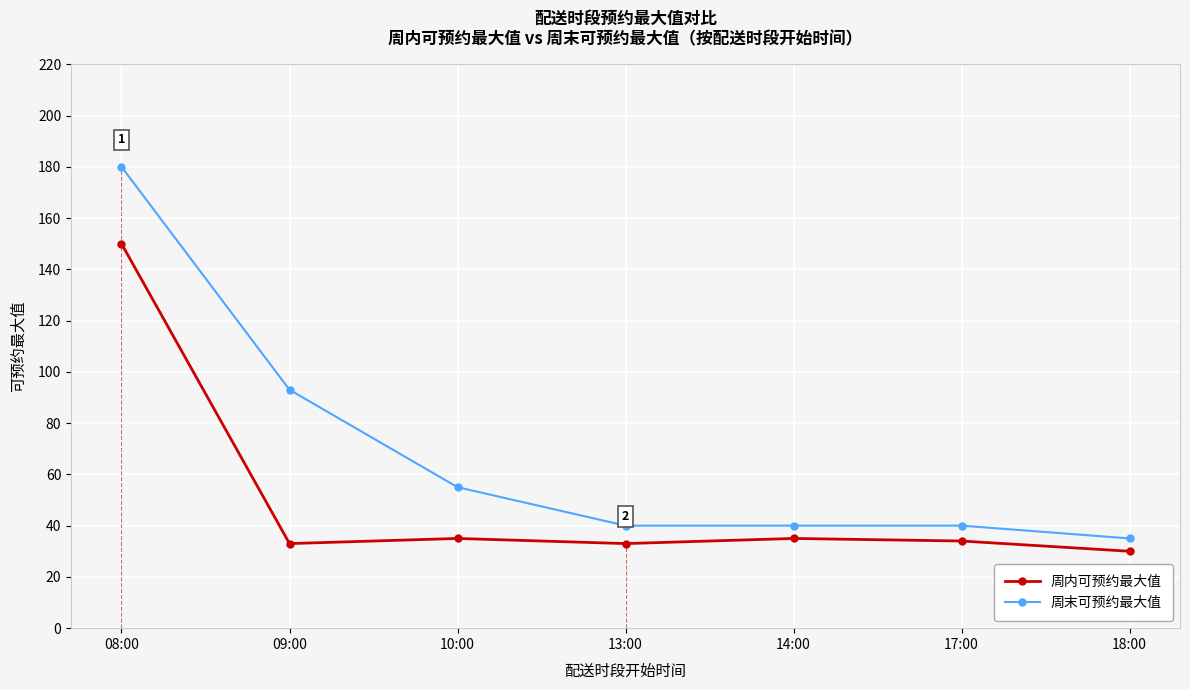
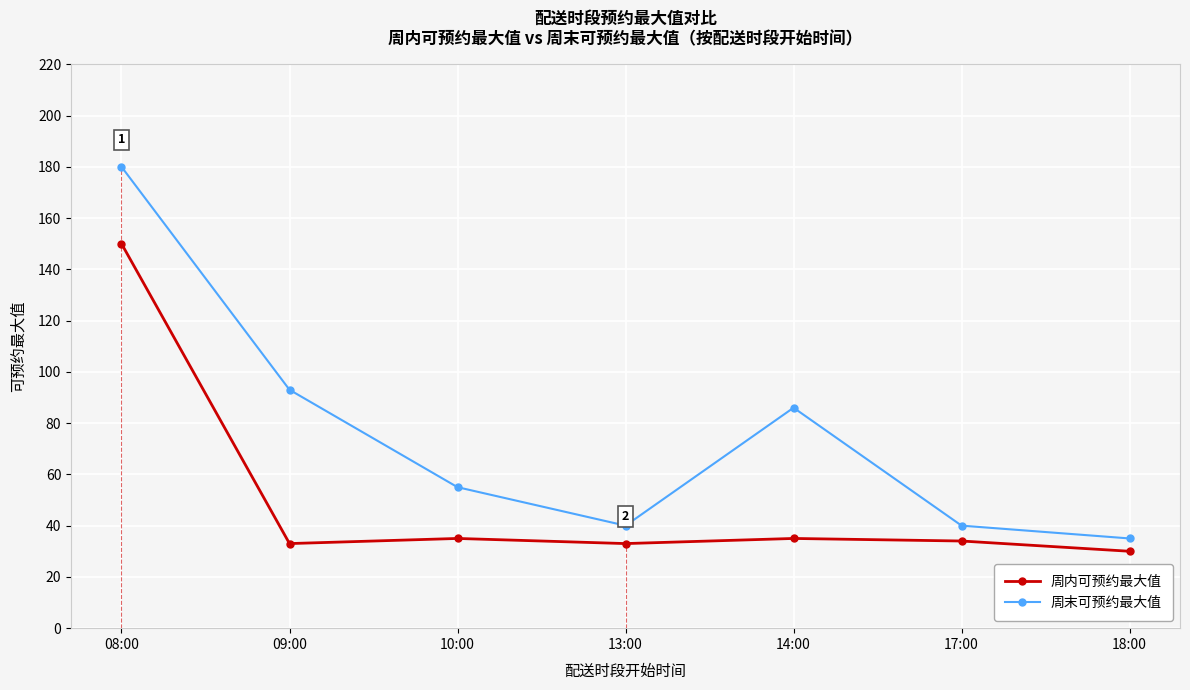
周末可预约最大值, 14:00: 40 -> 86
